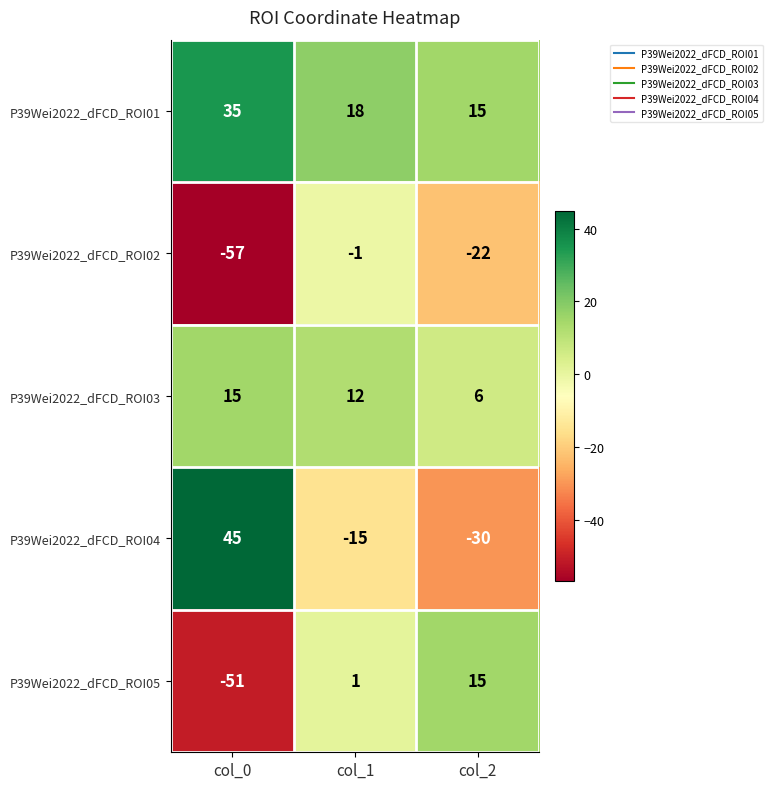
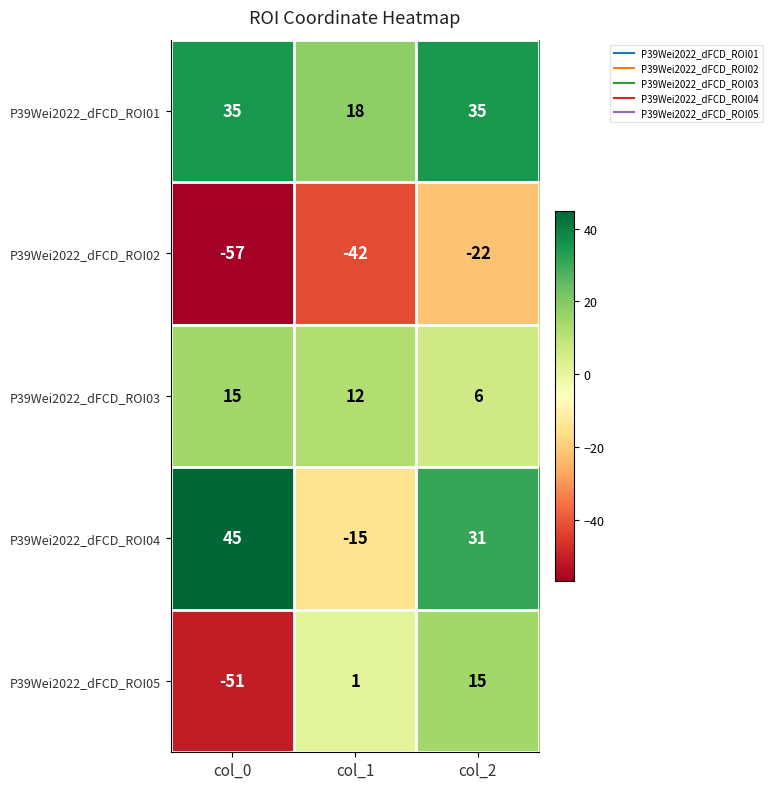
P39Wei2022_dFCD_ROI01, col_2: 15 -> 35
P39Wei2022_dFCD_ROI02, col_1: -1 -> -42
P39Wei2022_dFCD_ROI04, col_2: -30 -> 31
